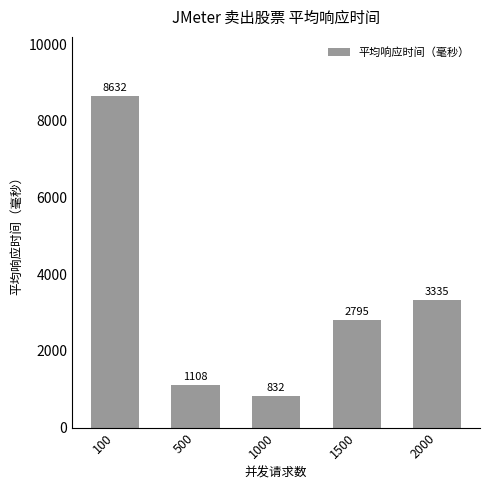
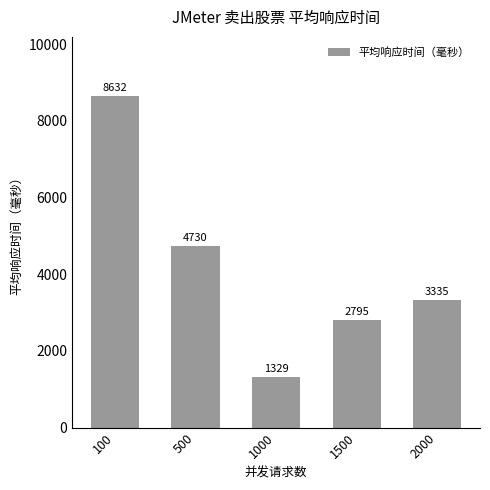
500: 1108 -> 4730
1000: 832 -> 1329
